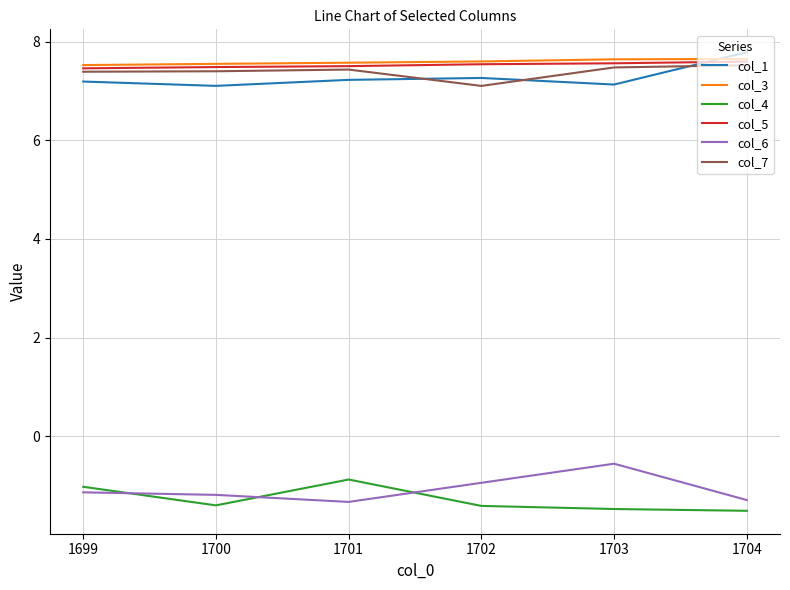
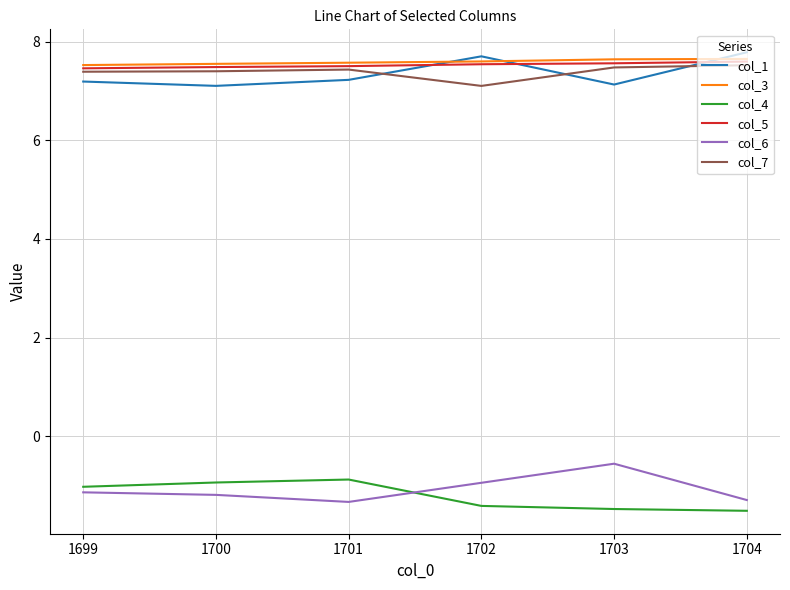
col_4, 1700: -1.4 -> -0.9
col_1, 1702: 7.3 -> 7.7
